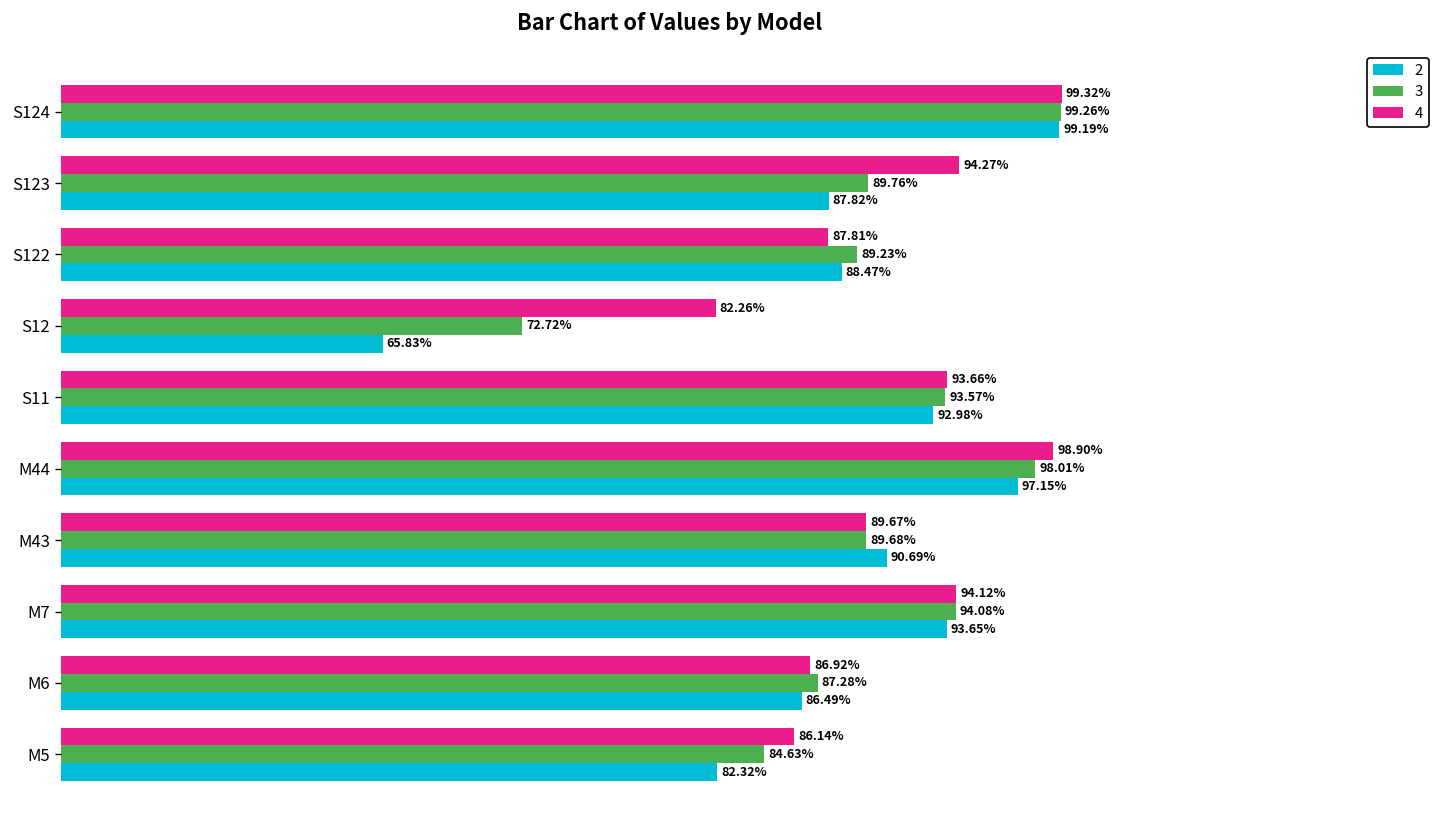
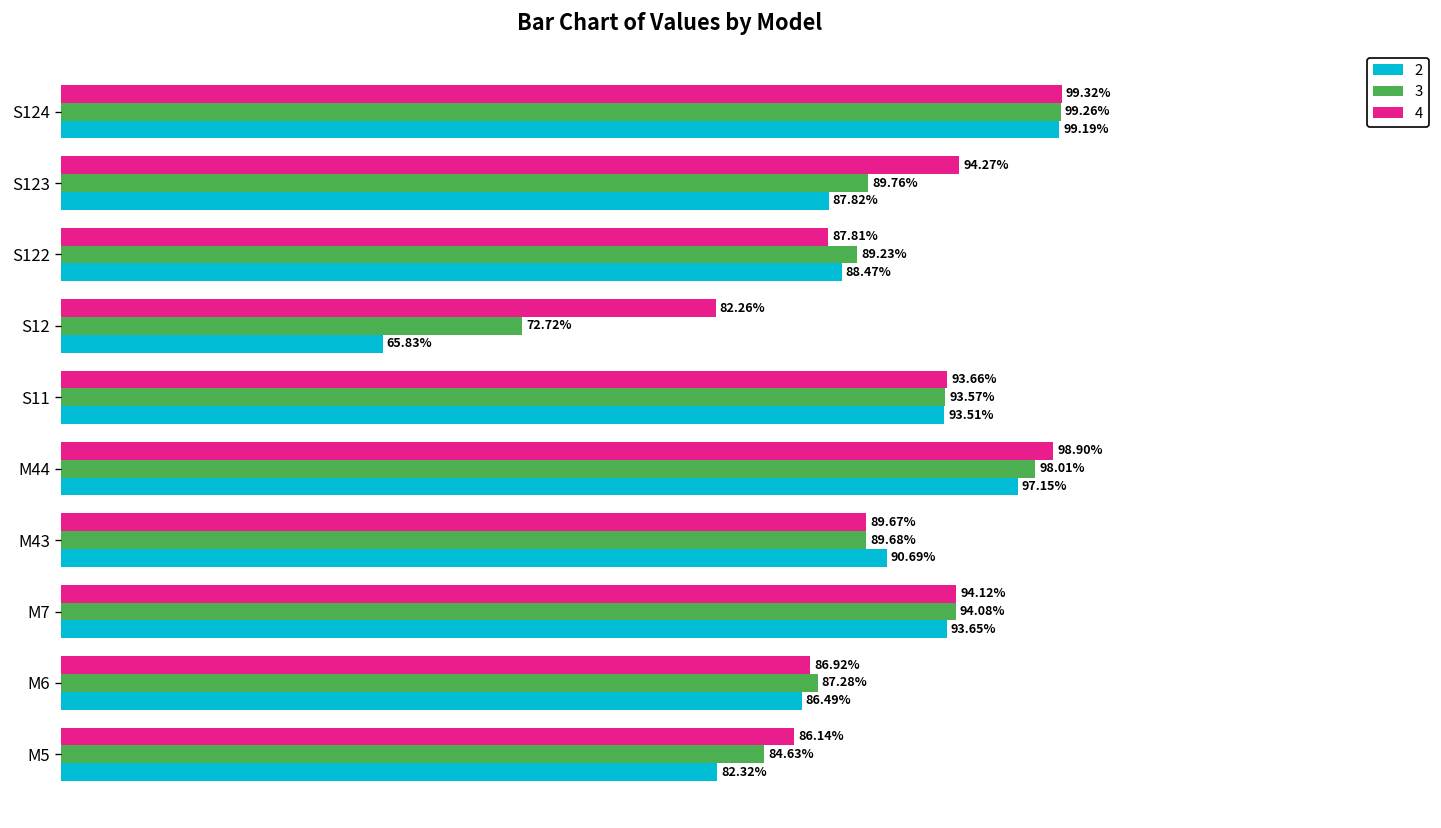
2, S11: 92.98% -> 93.51%
